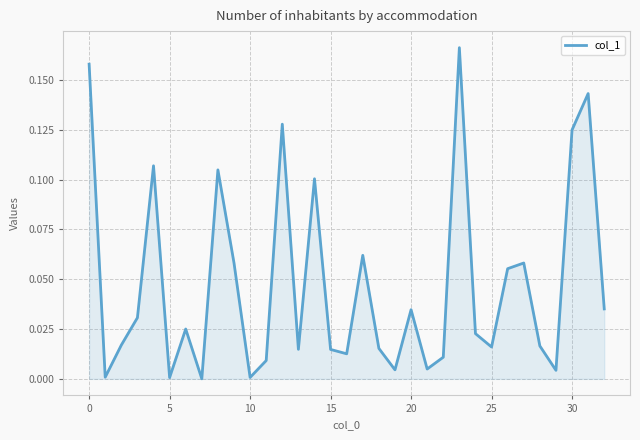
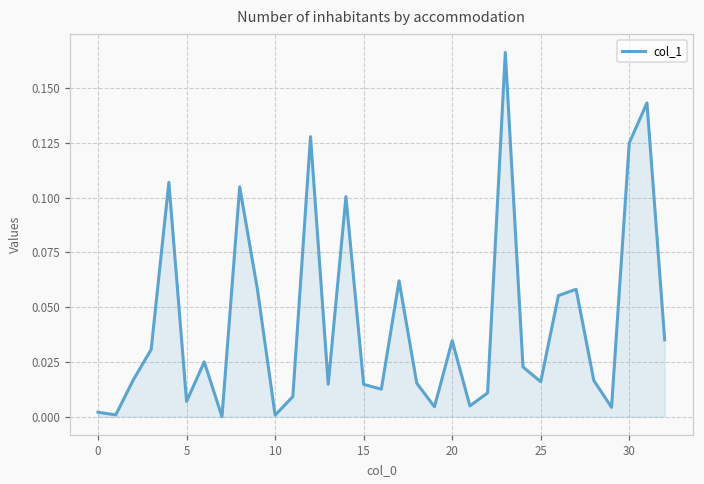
0: 0.158 -> 0.002
5: 0.001 -> 0.007
